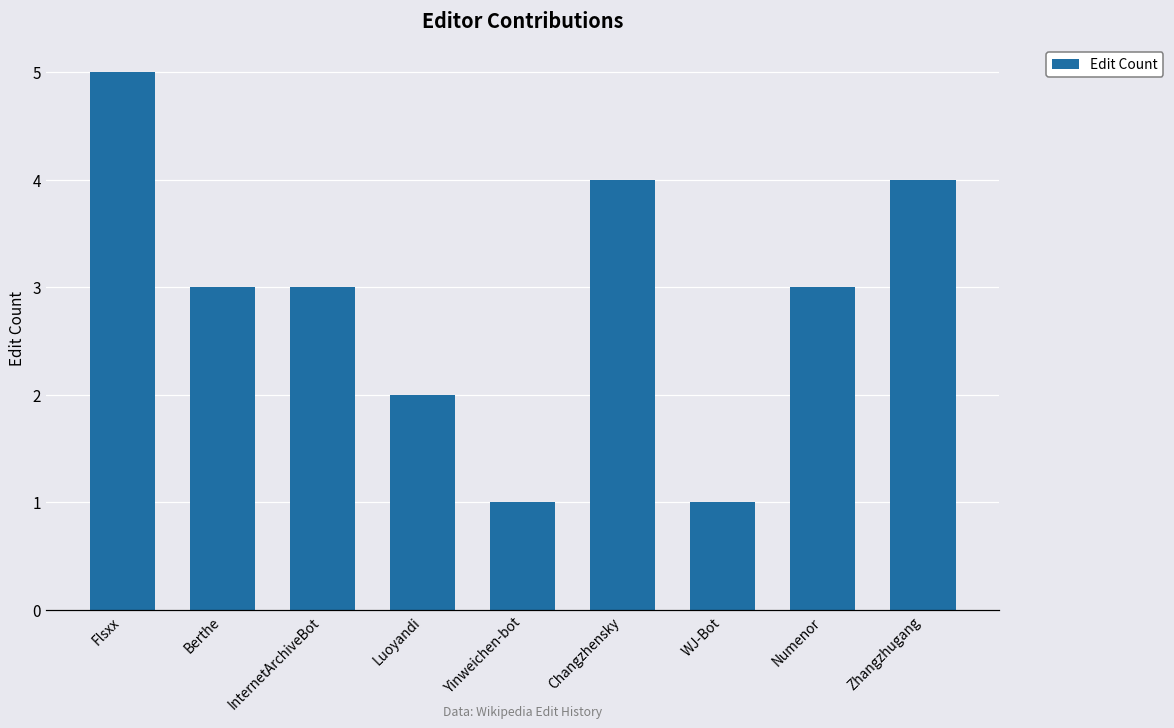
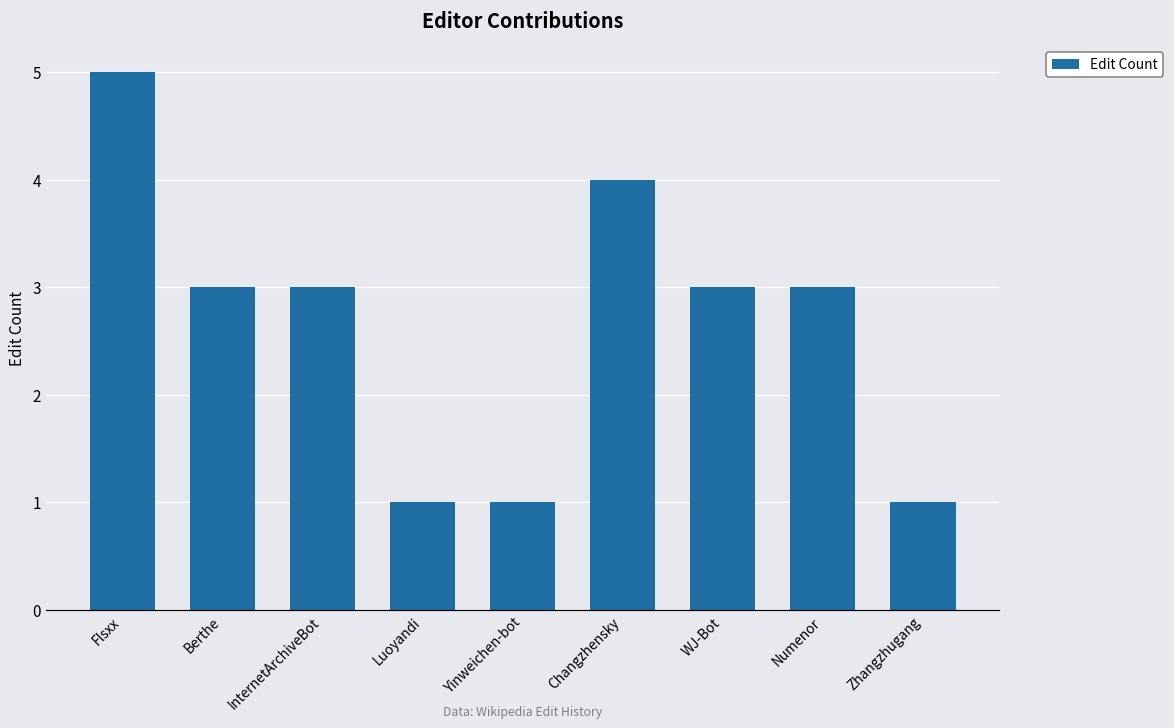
Luoyandi: 2 -> 1
WJ-Bot: 1 -> 3
Zhangzhugang: 4 -> 1
